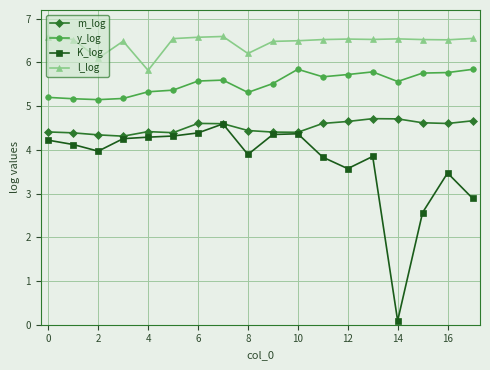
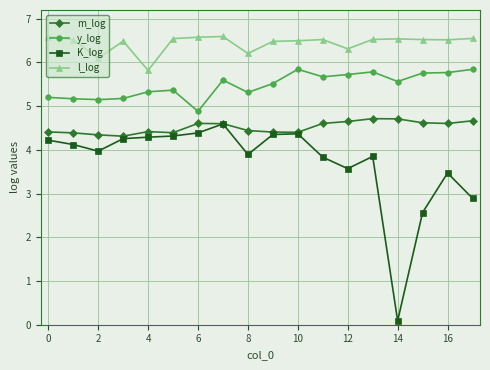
y_log, 6: 5.6 -> 4.9
l_log, 12: 6.5 -> 6.3
